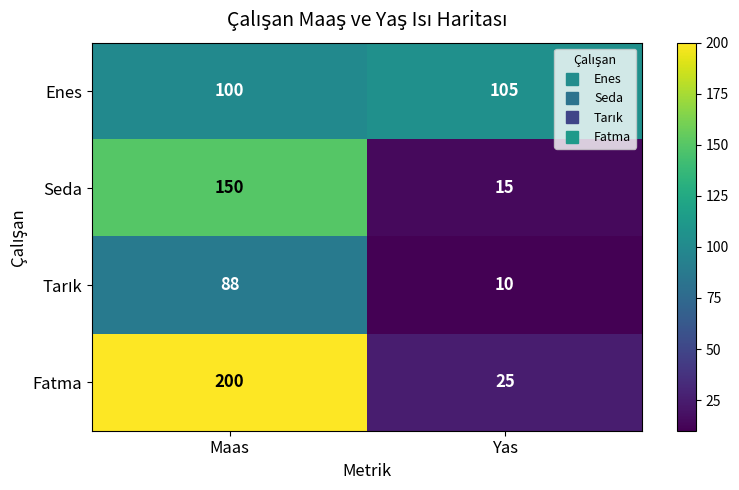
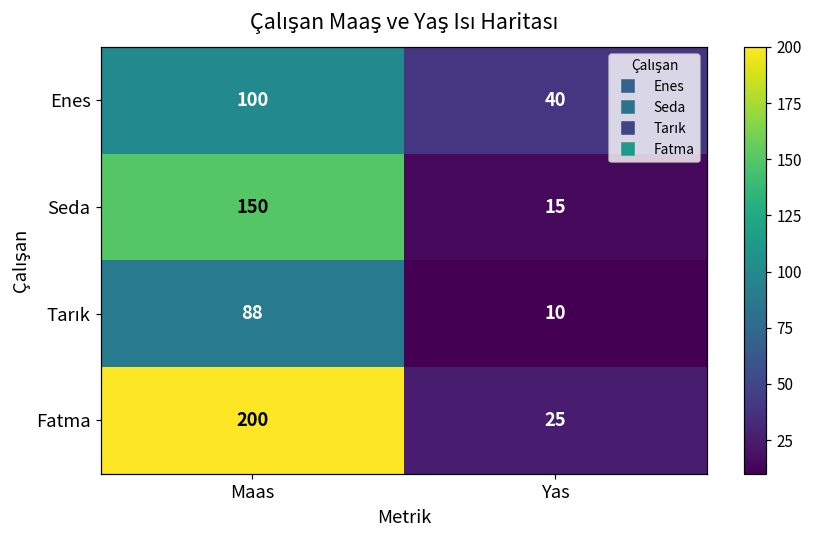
Enes, Yas: 105 -> 40
